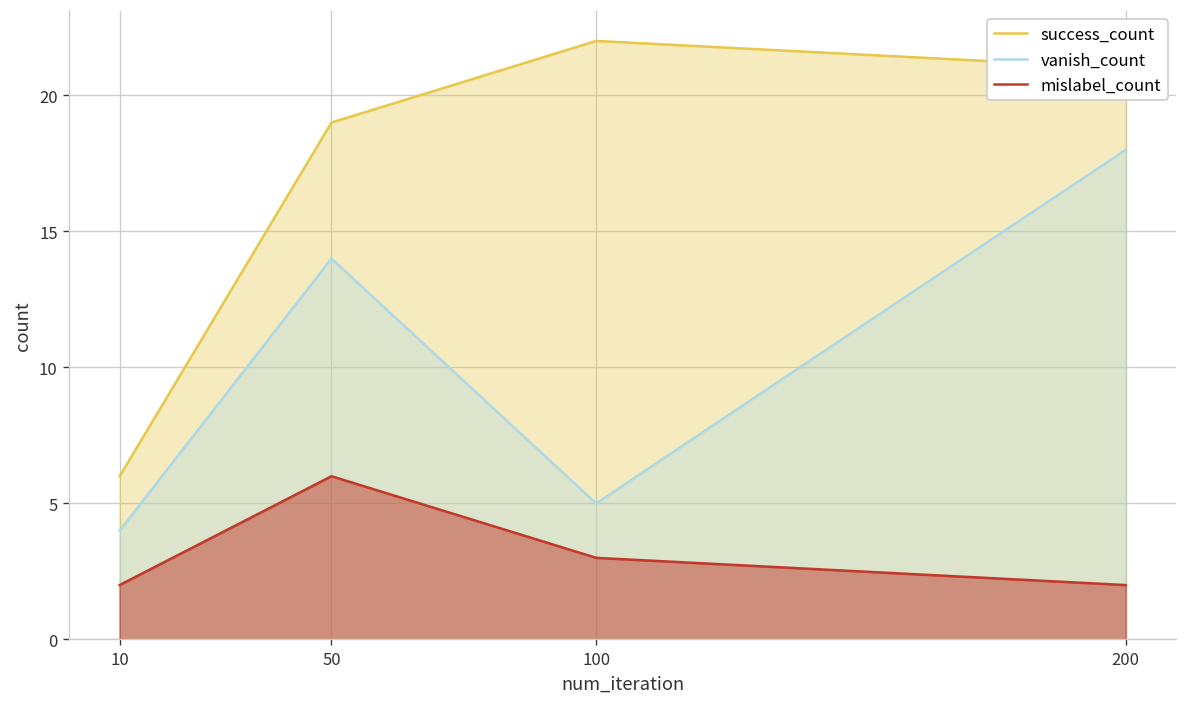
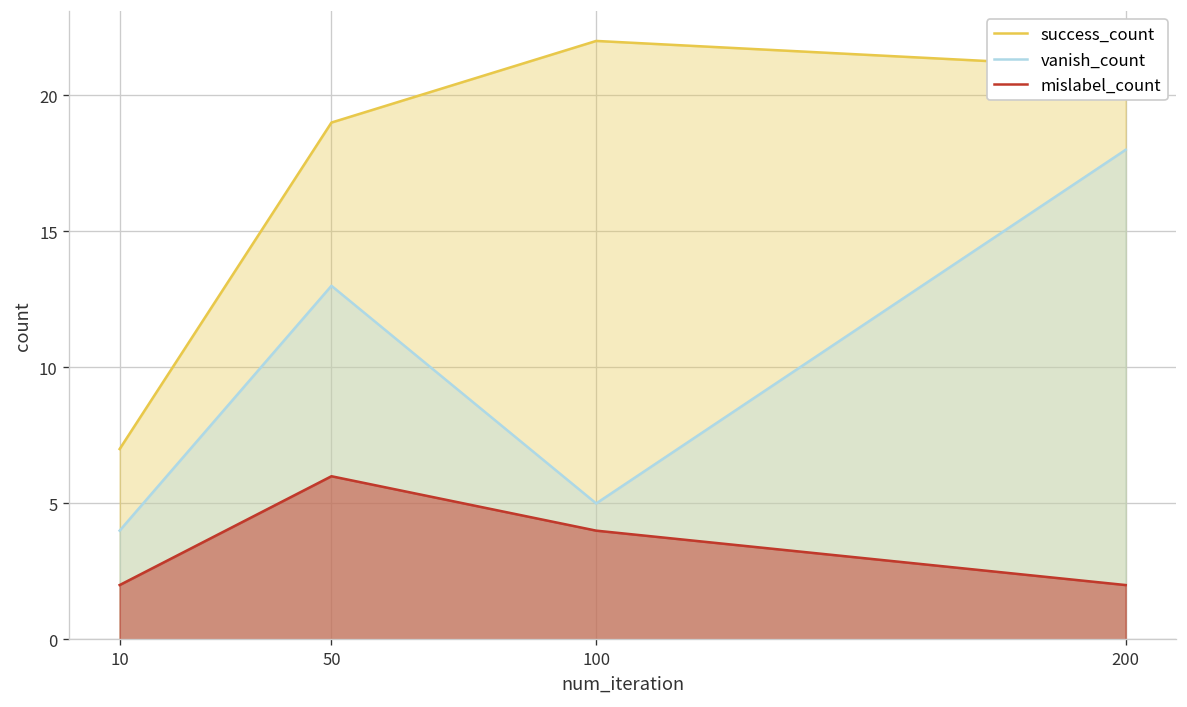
success_count, 10: 6 -> 7
vanish_count, 50: 14 -> 13
mislabel_count, 100: 3 -> 4
